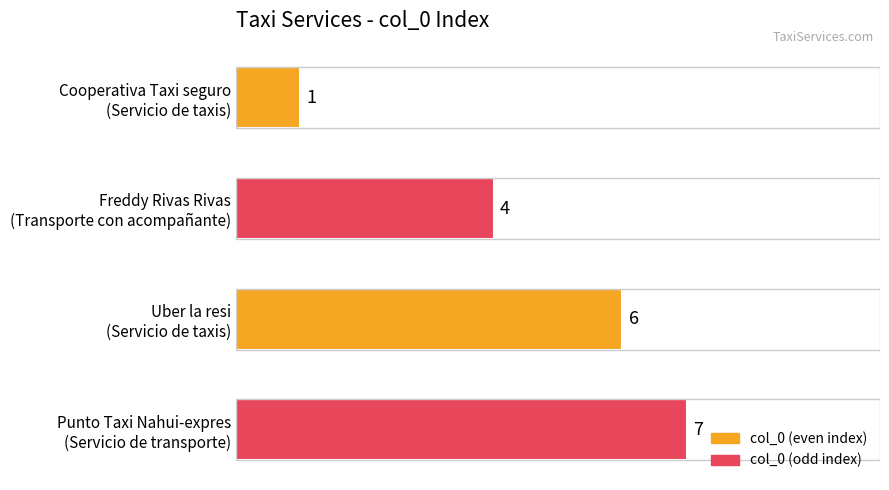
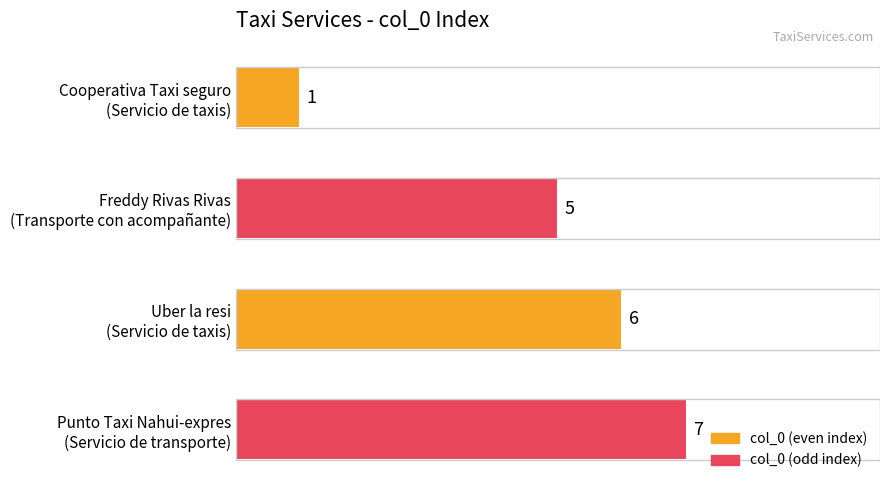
Freddy Rivas Rivas (Transporte con acompañante): 4 -> 5
